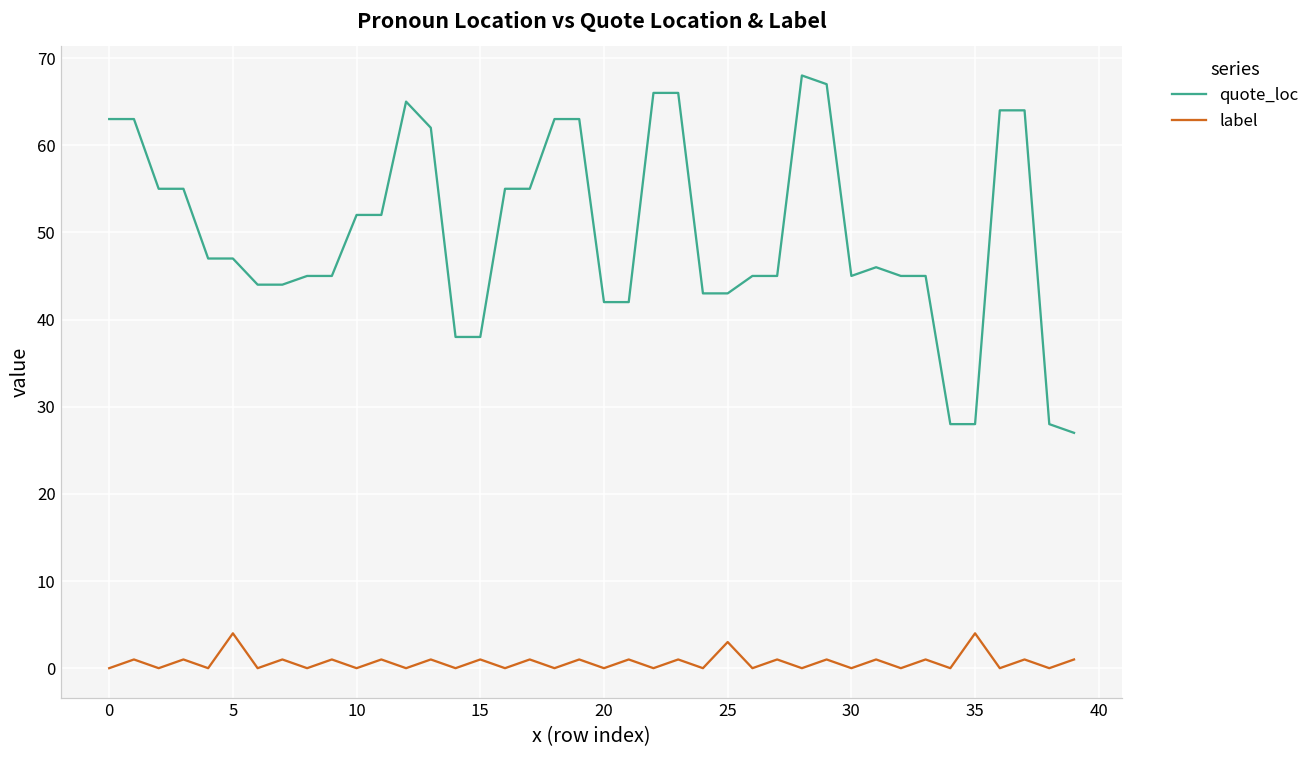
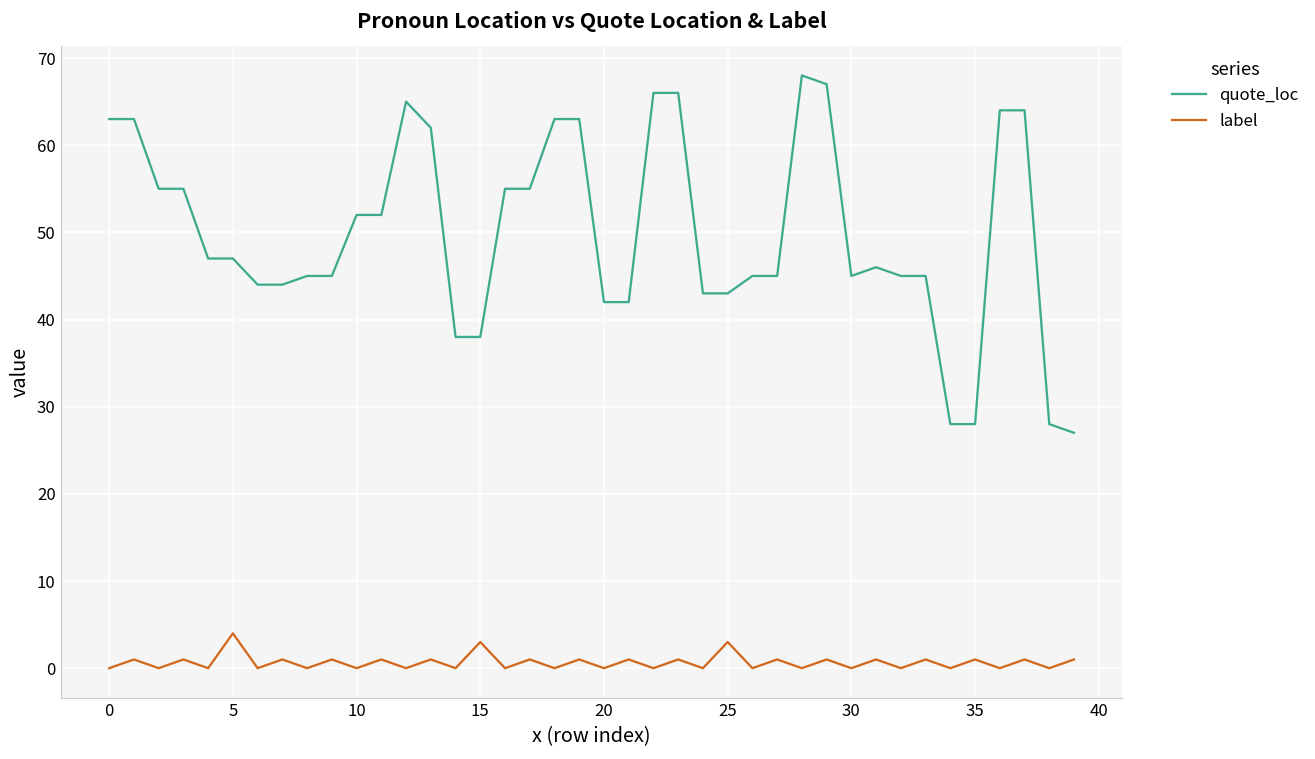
label, 15: 1 -> 3
label, 35: 4 -> 1
